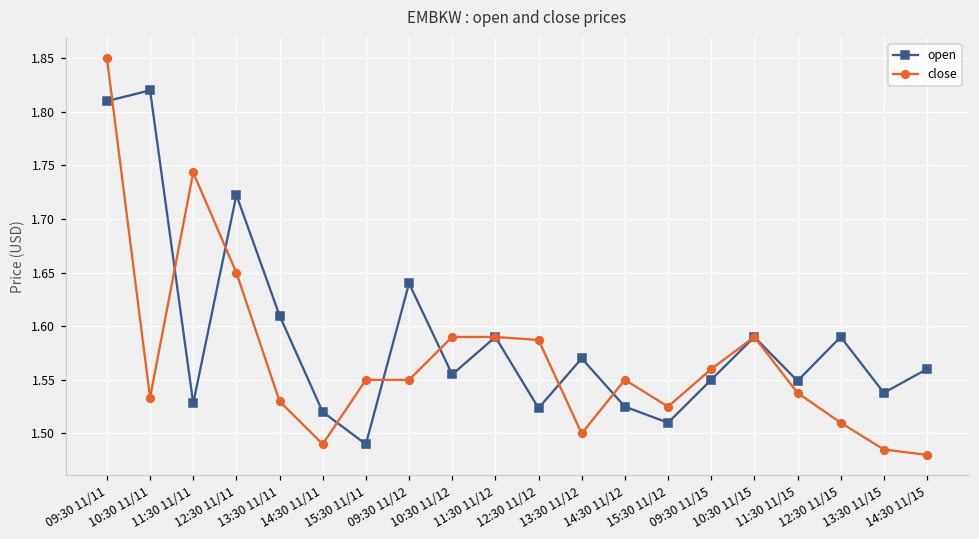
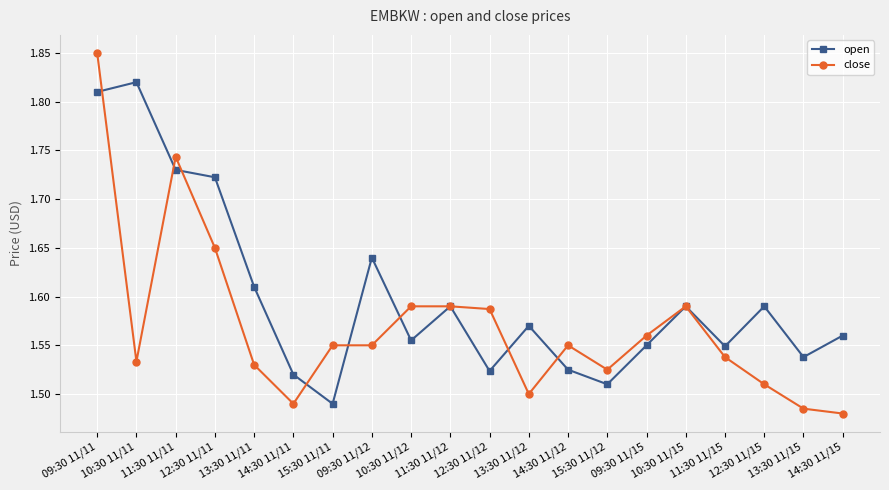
open, 11:30 11/11: 1.53 -> 1.73
